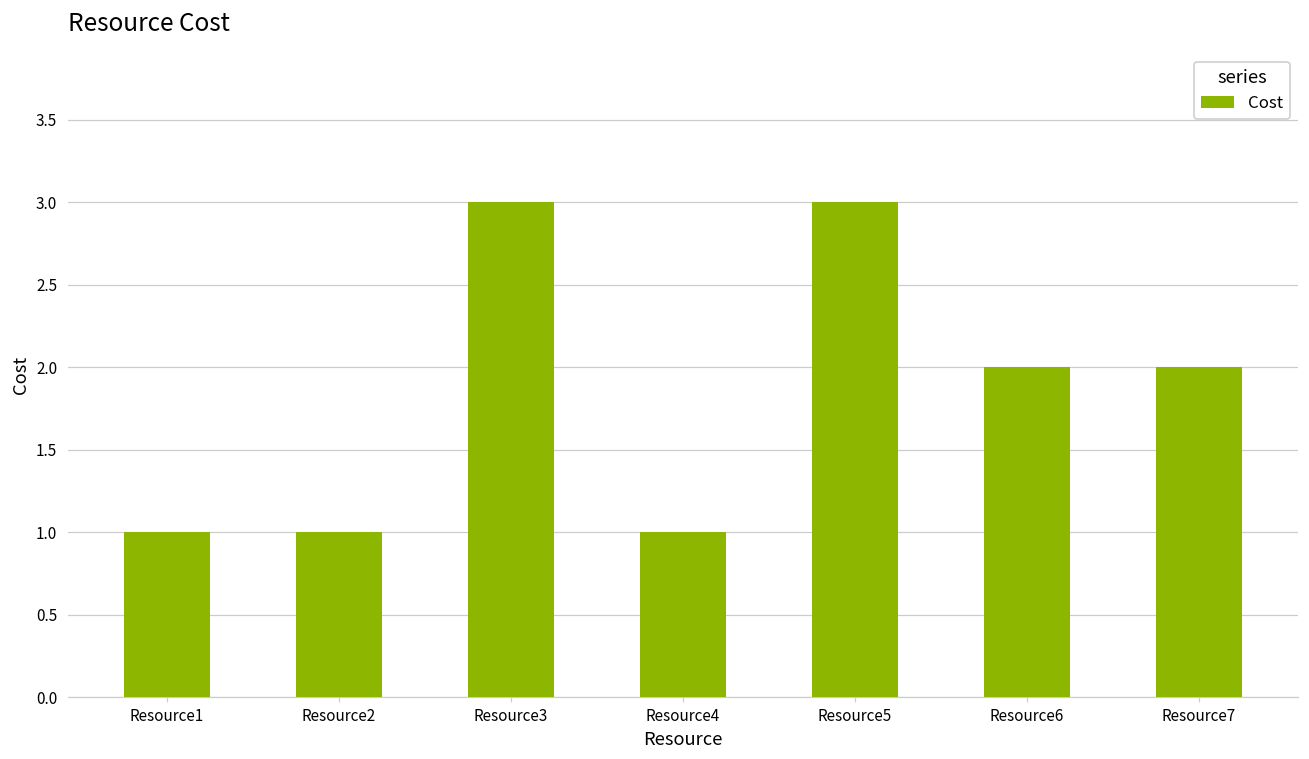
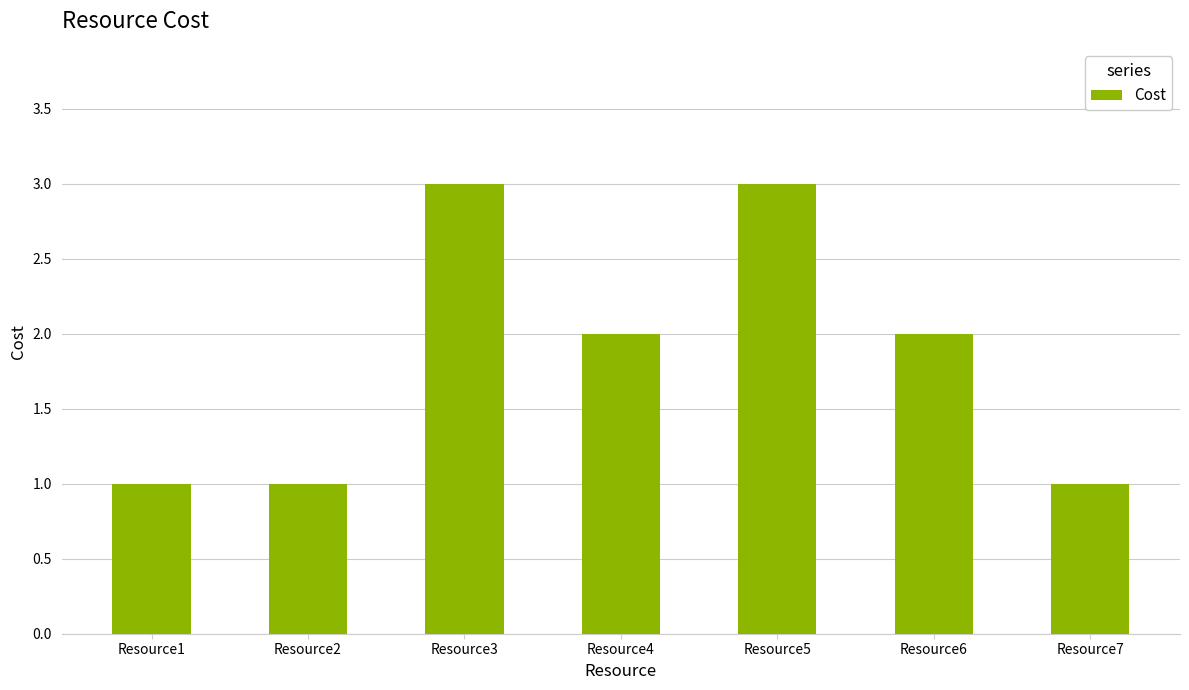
Resource4: 1 -> 2
Resource7: 2 -> 1
